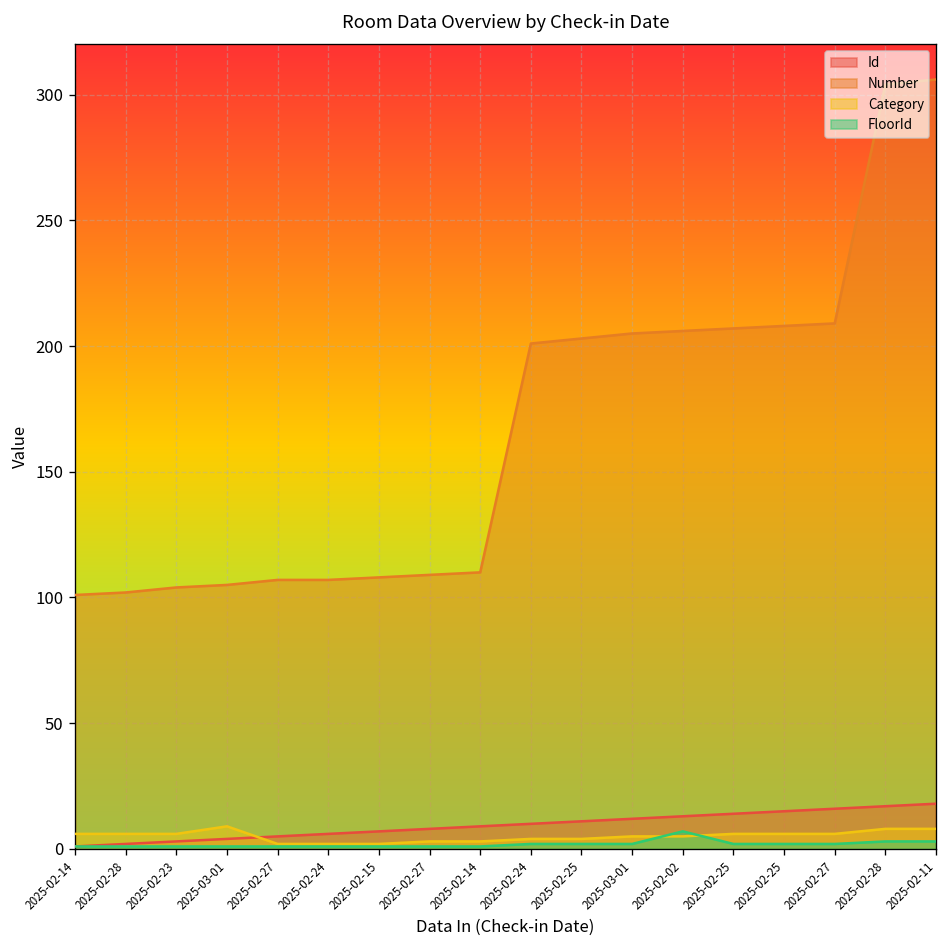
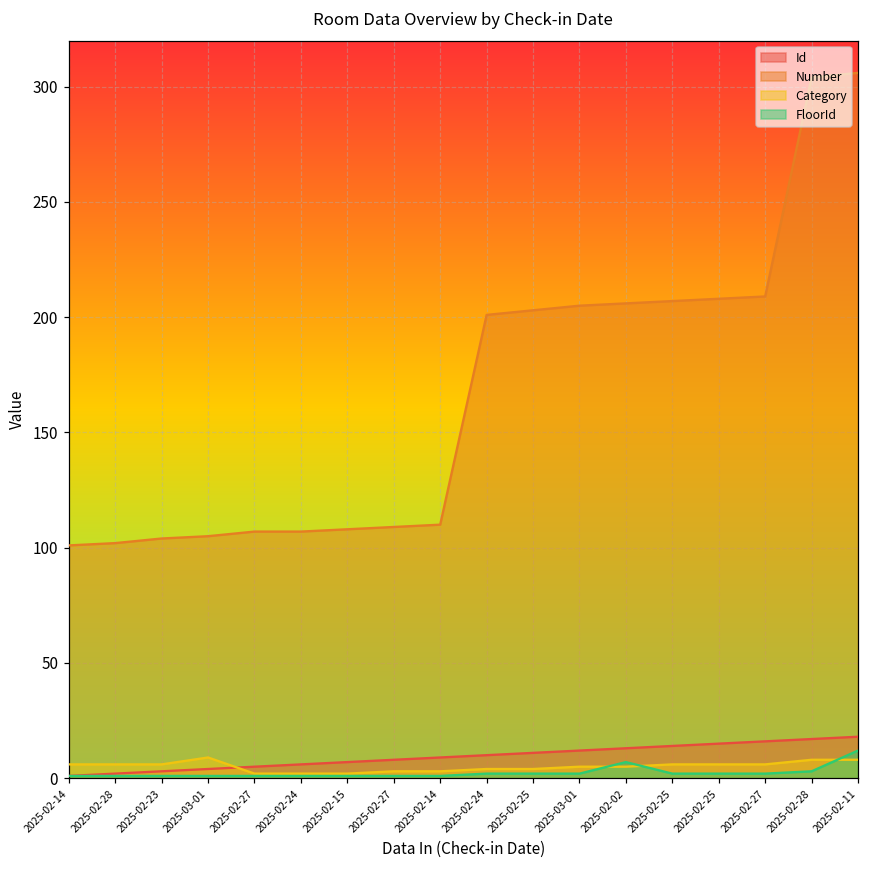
FloorId, 2025-02-11: 3 -> 12
